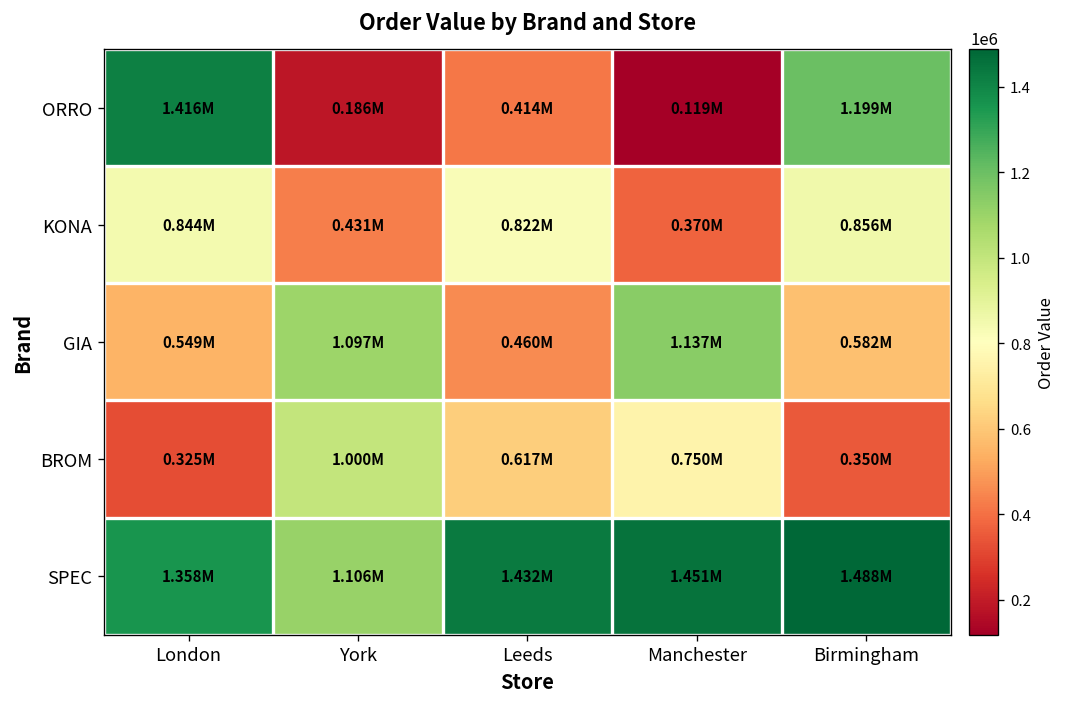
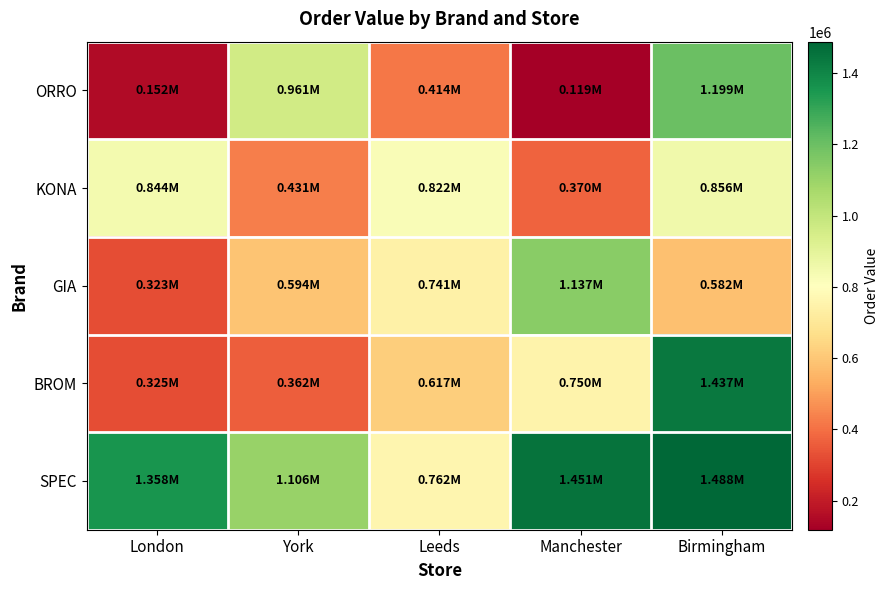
ORRO, London: 1.416M -> 0.152M
ORRO, York: 0.186M -> 0.961M
GIA, London: 0.549M -> 0.323M
GIA, York: 1.097M -> 0.594M
GIA, Leeds: 0.460M -> 0.741M
BROM, York: 1.000M -> 0.362M
BROM, Birmingham: 0.350M -> 1.437M
SPEC, Leeds: 1.432M -> 0.762M
